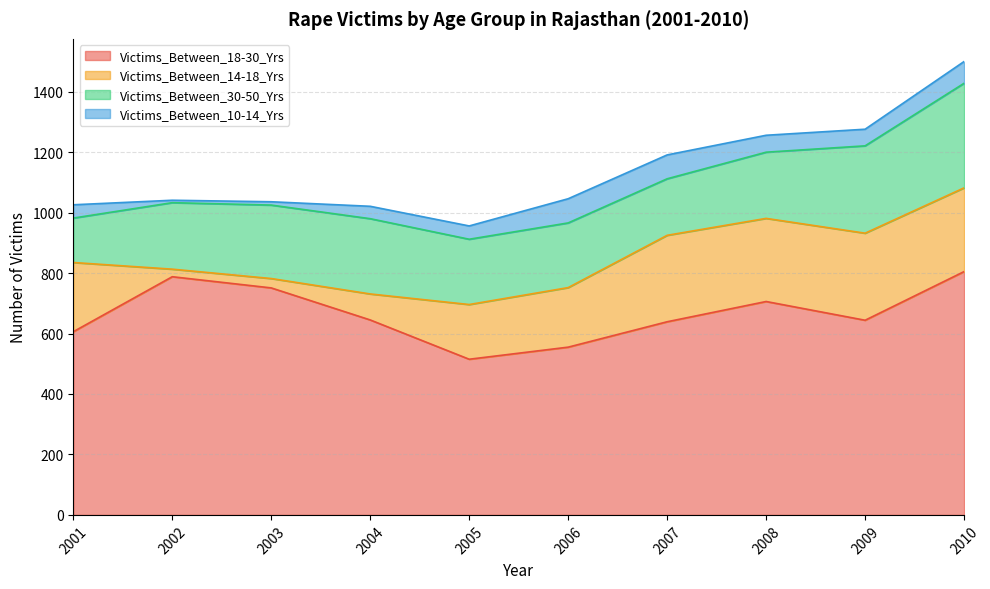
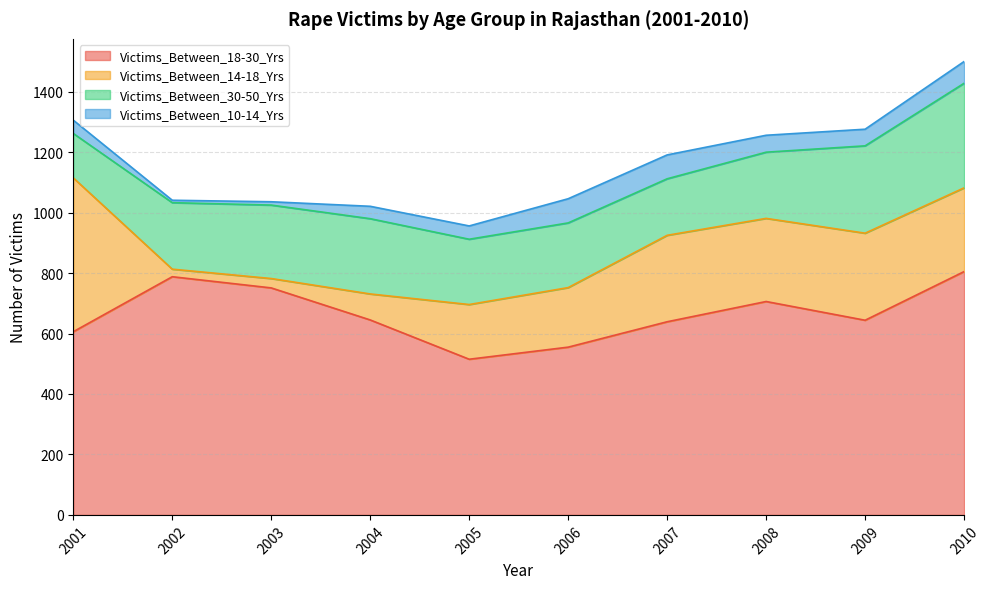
Victims_Between_14-18_Yrs, 2001: 230 -> 510
